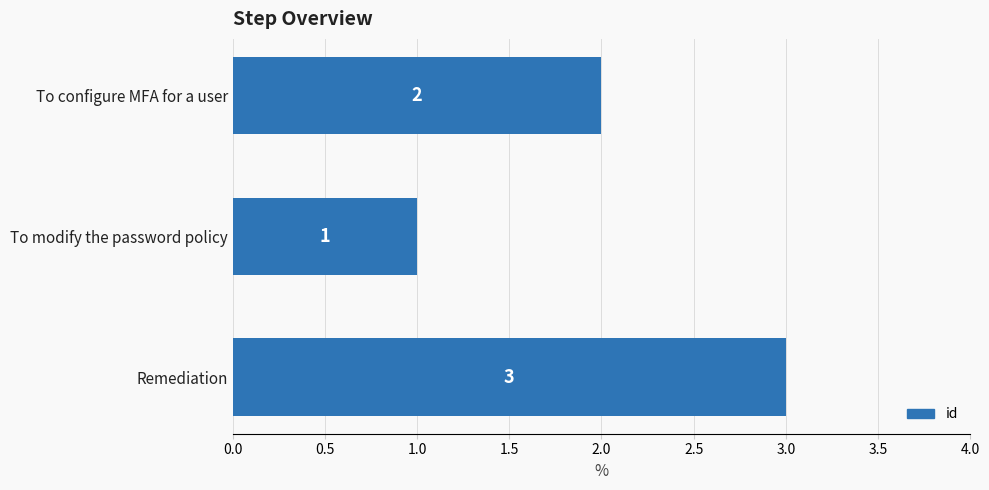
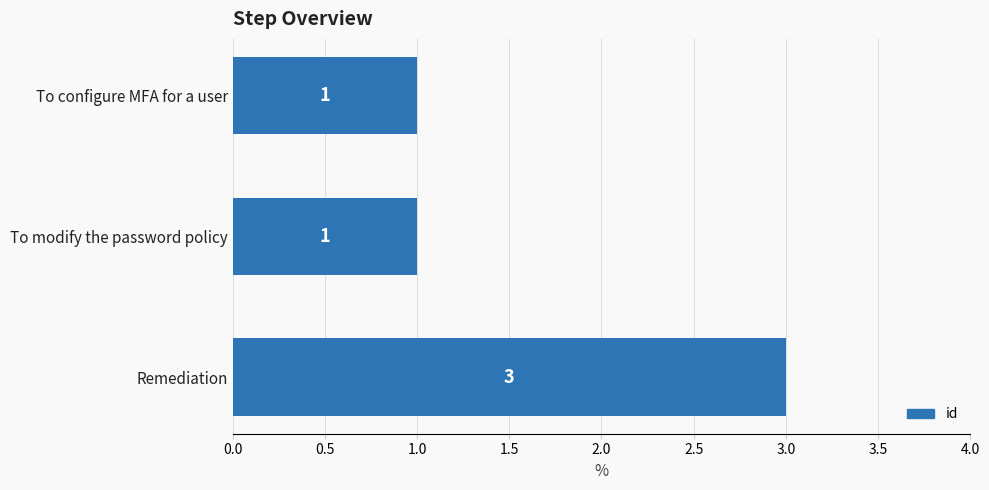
To configure MFA for a user: 2 -> 1
